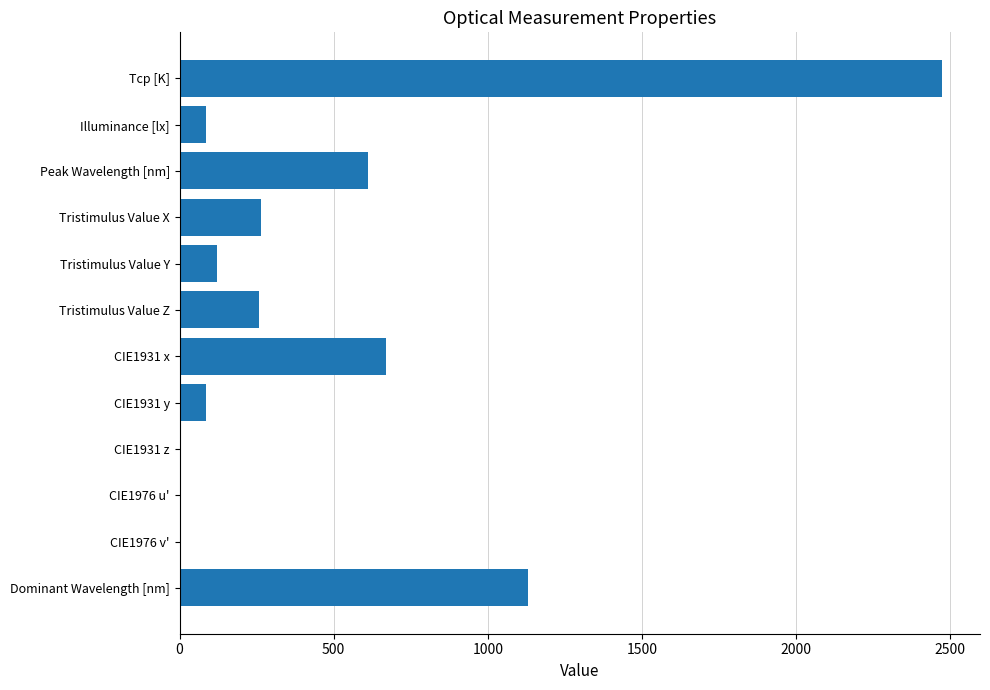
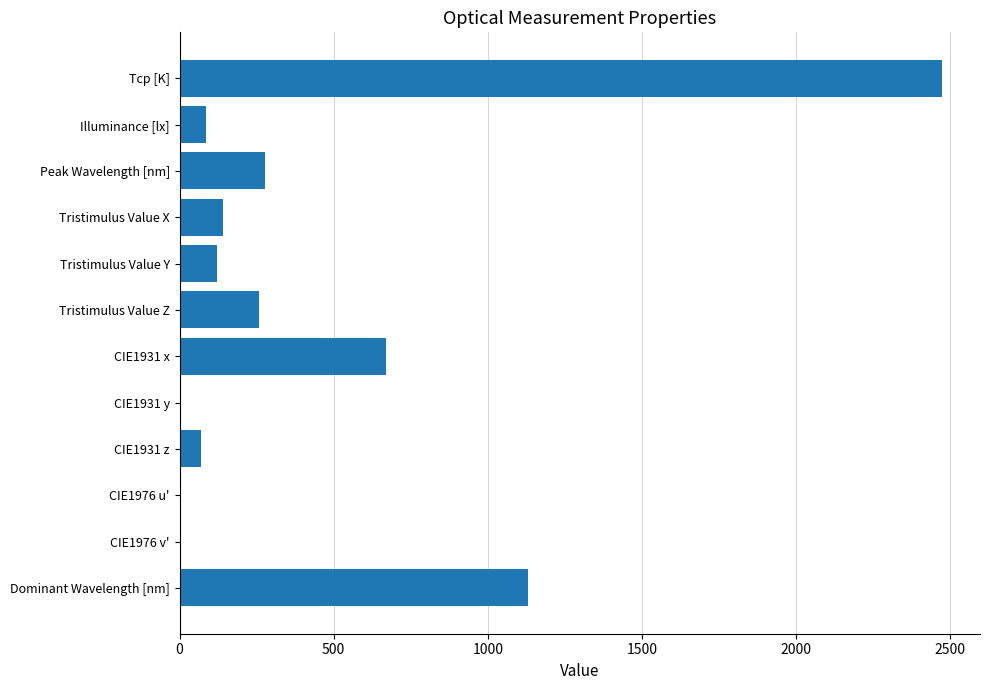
Peak Wavelength [nm]: 610 -> 280
Tristimulus Value X: 260 -> 140
CIE1931 y: 90 -> 0
CIE1931 z: 0 -> 70
